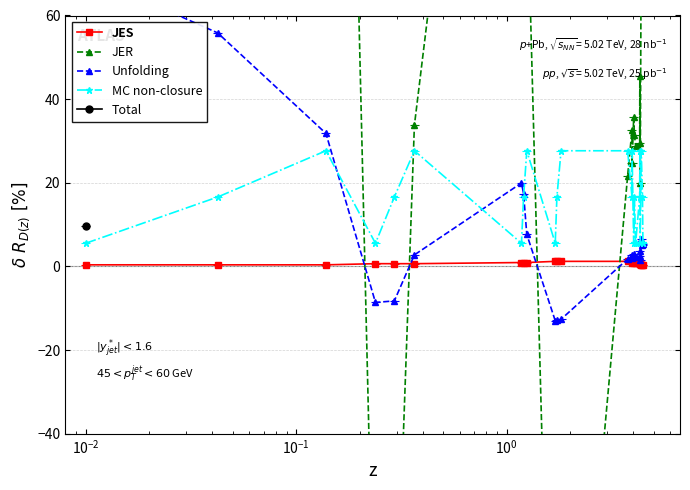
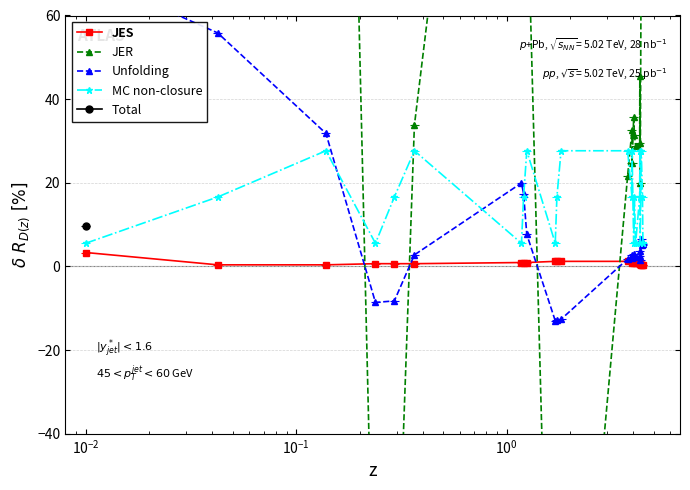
JES, 10^-2: 0 -> 3
